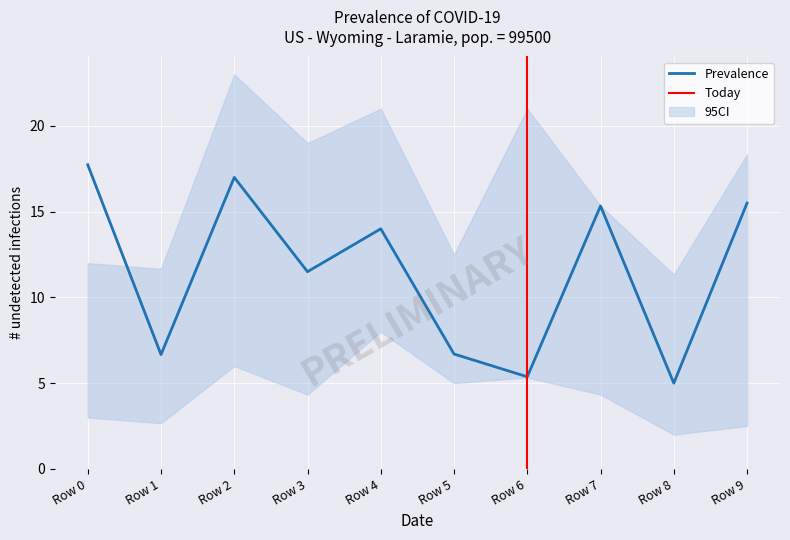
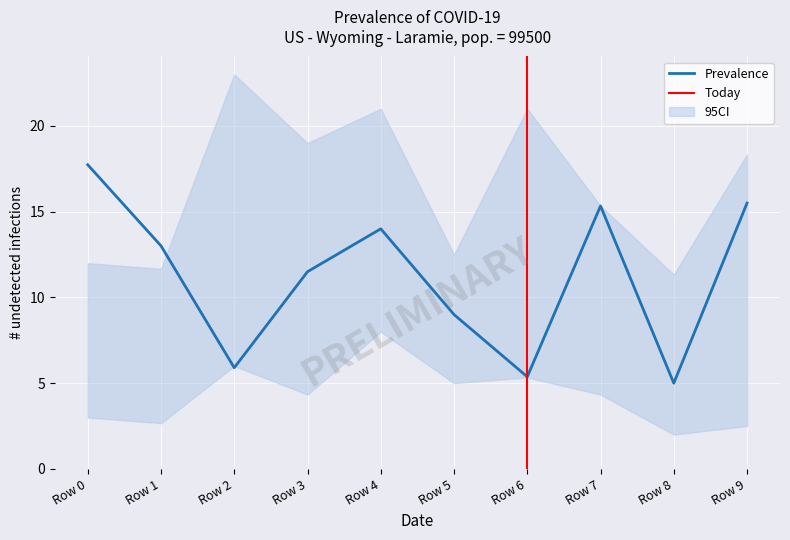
Prevalence, Row 1: 6.7 -> 13.0
Prevalence, Row 2: 17.0 -> 5.9
Prevalence, Row 5: 6.7 -> 9.0
